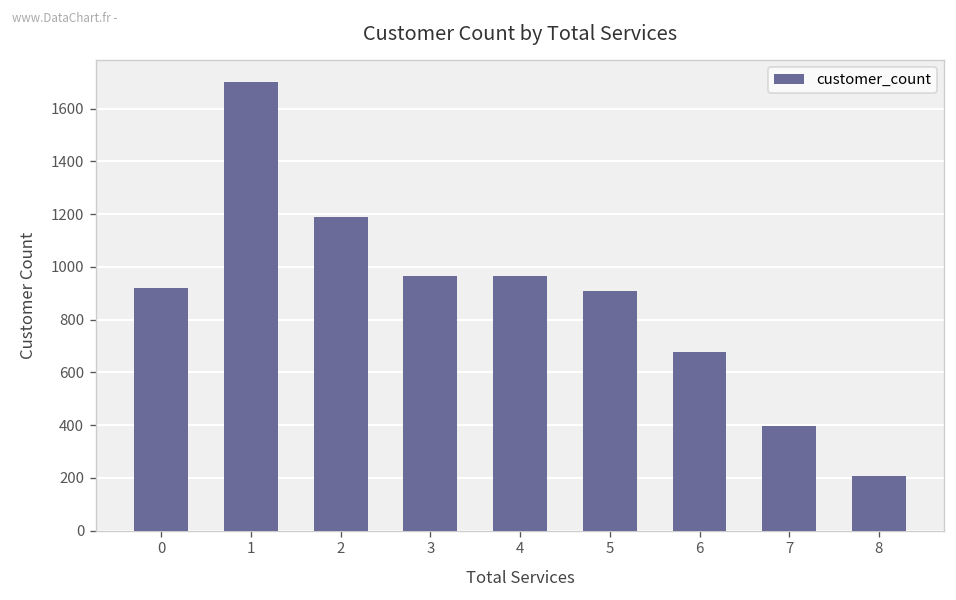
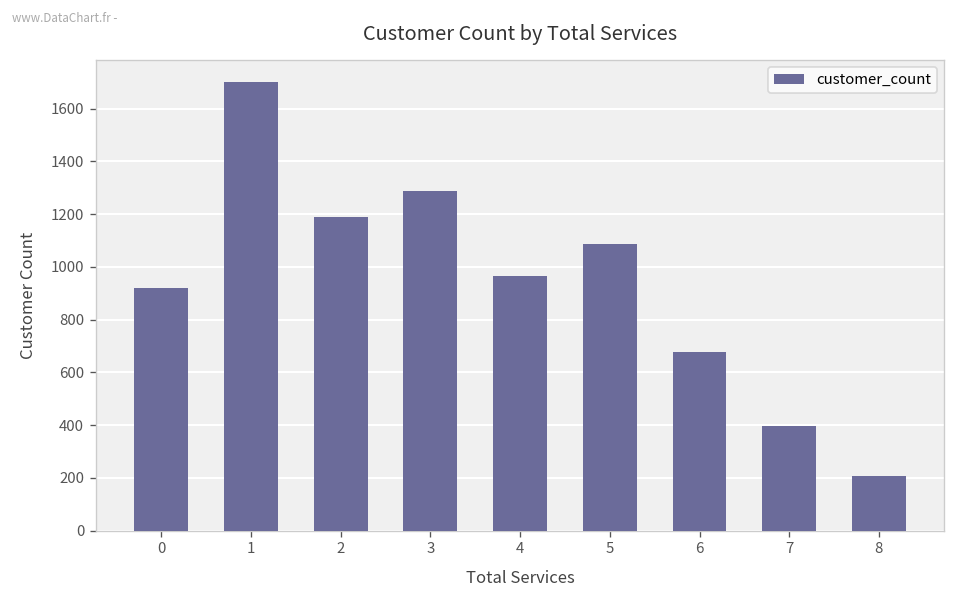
3: 970 -> 1290
5: 910 -> 1090
